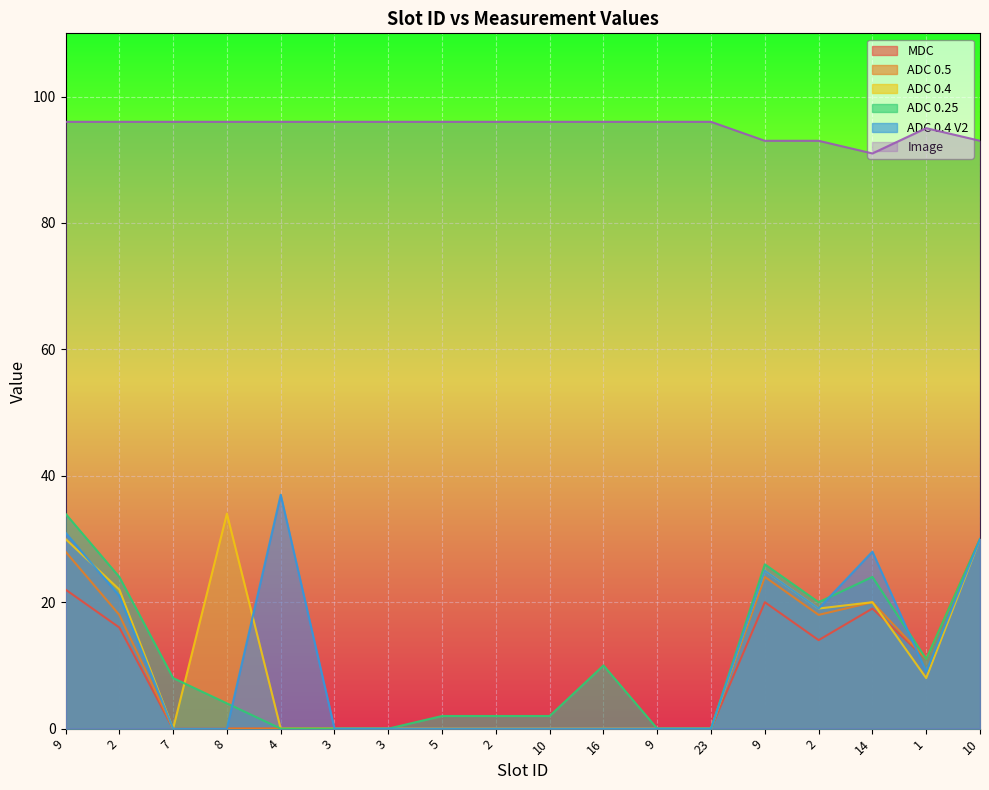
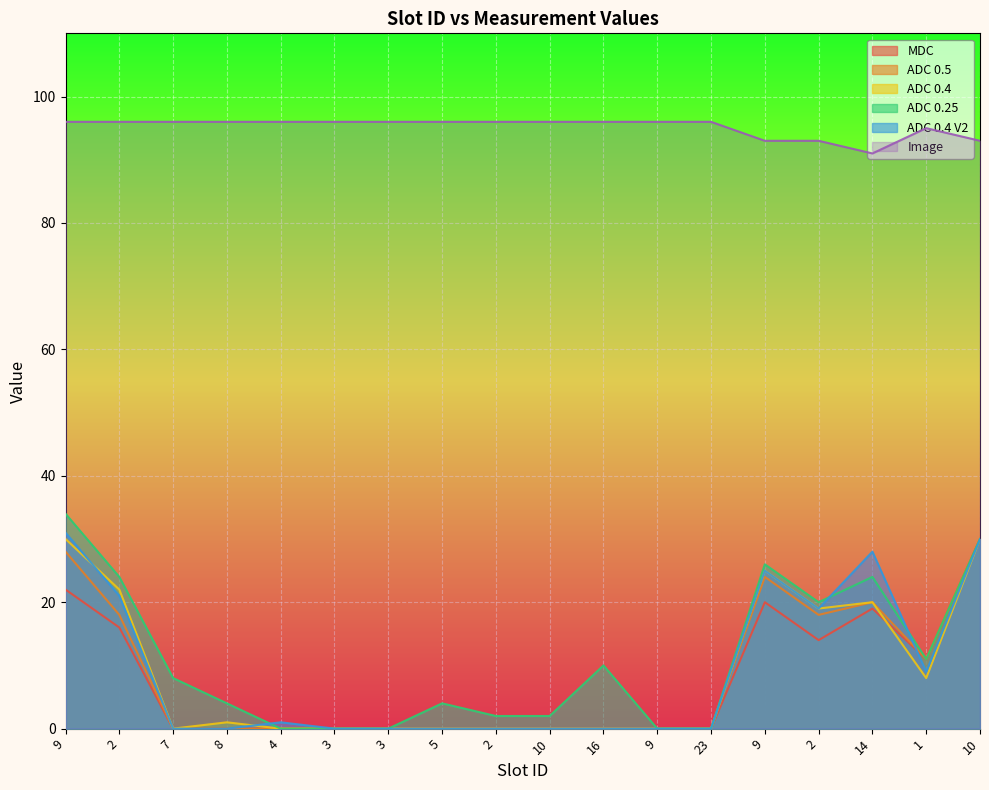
ADC 0.4, 8: 34 -> 1
ADC 0.4 V2, 4: 37 -> 1
ADC 0.25, 5: 2 -> 4
